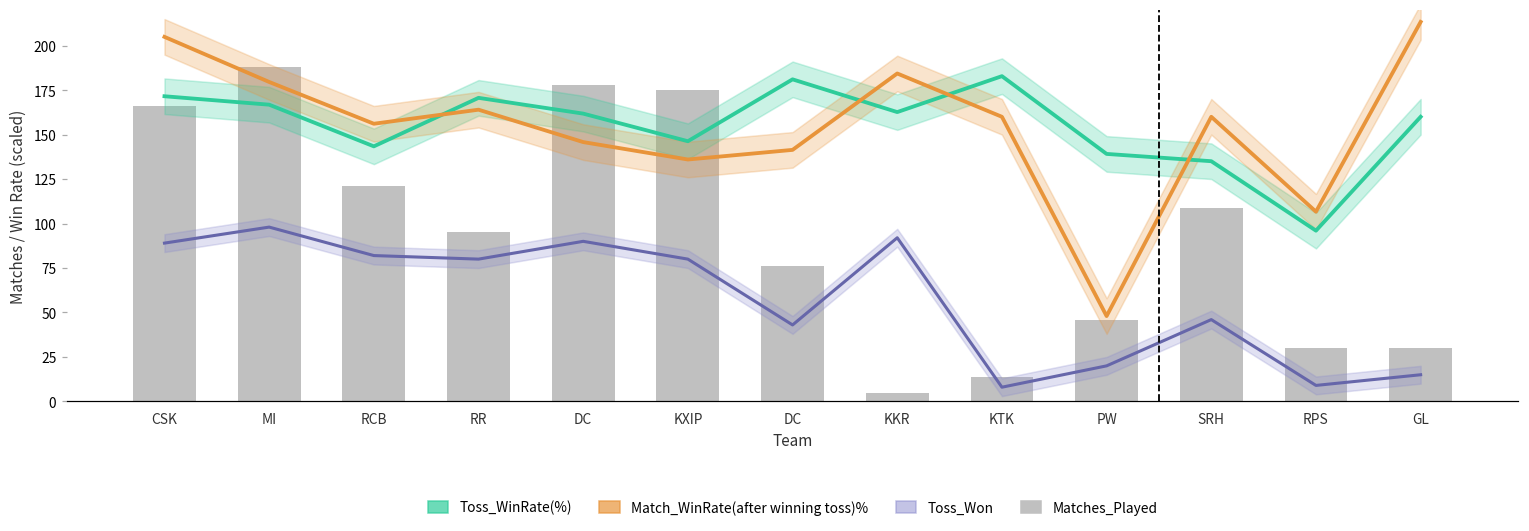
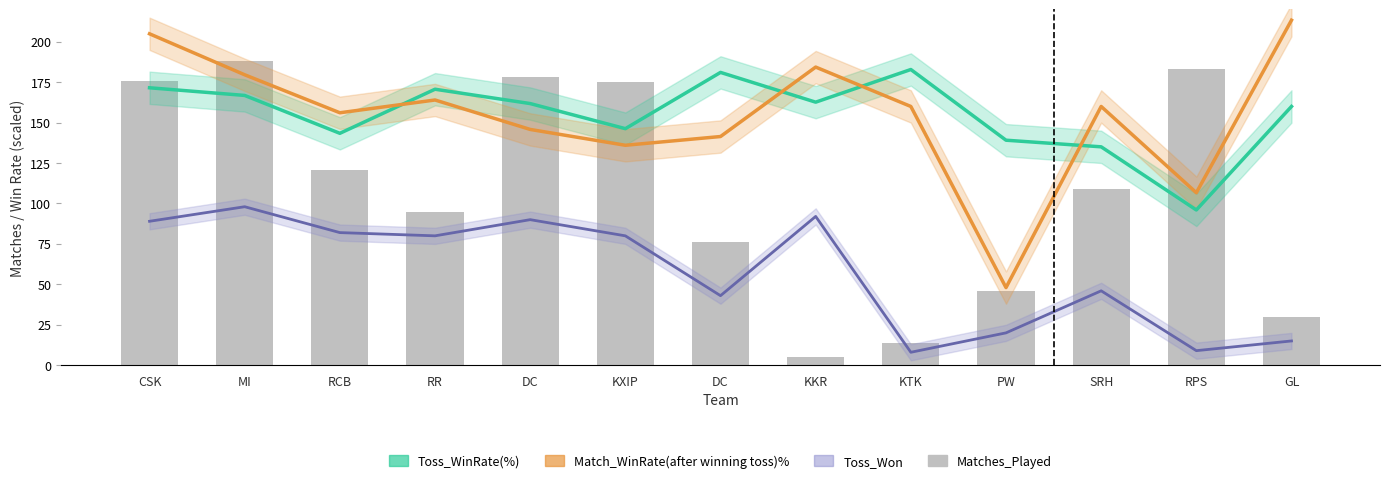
Matches_Played, CSK: 166 -> 176
Matches_Played, RPS: 30 -> 183
